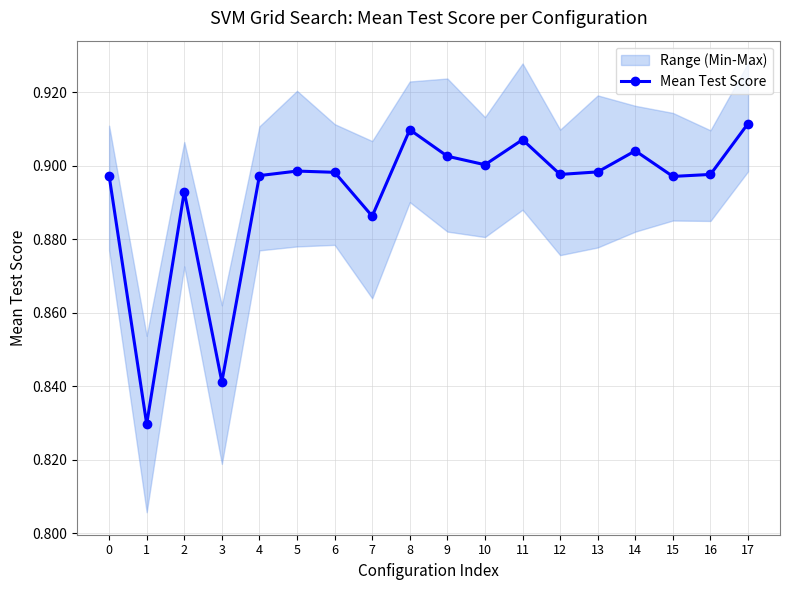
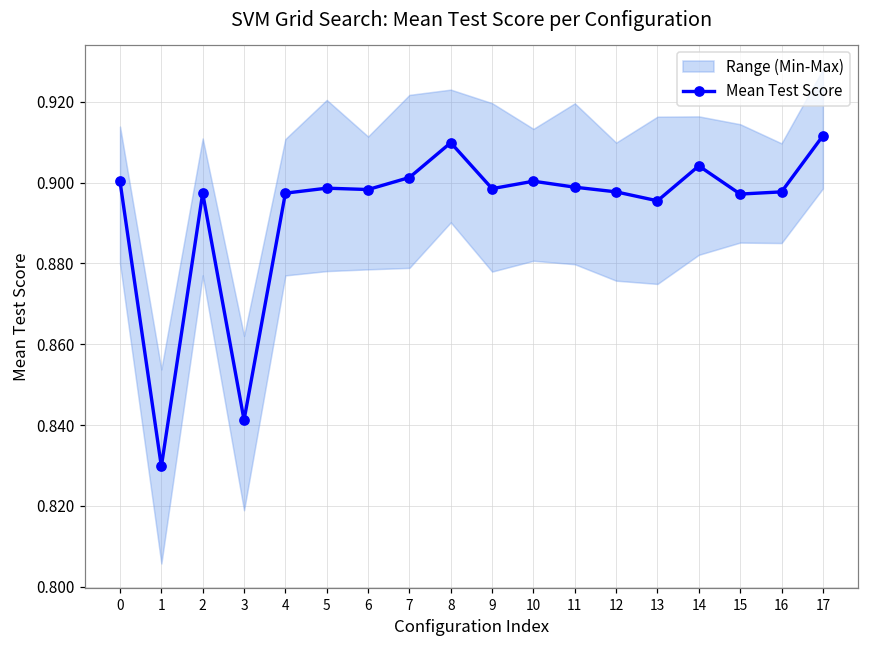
Mean Test Score, 0: 0.897 -> 0.900
Mean Test Score, 2: 0.893 -> 0.897
Mean Test Score, 7: 0.886 -> 0.901
Mean Test Score, 9: 0.903 -> 0.898
Mean Test Score, 11: 0.907 -> 0.899
Mean Test Score, 13: 0.898 -> 0.895
